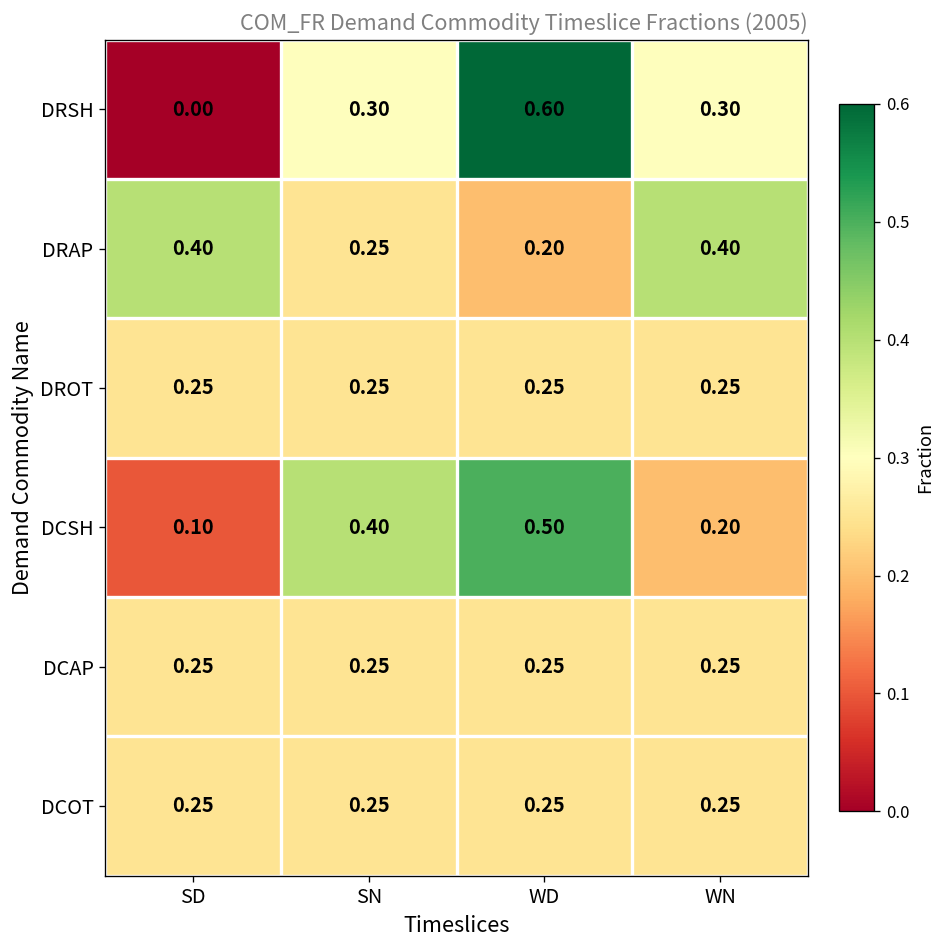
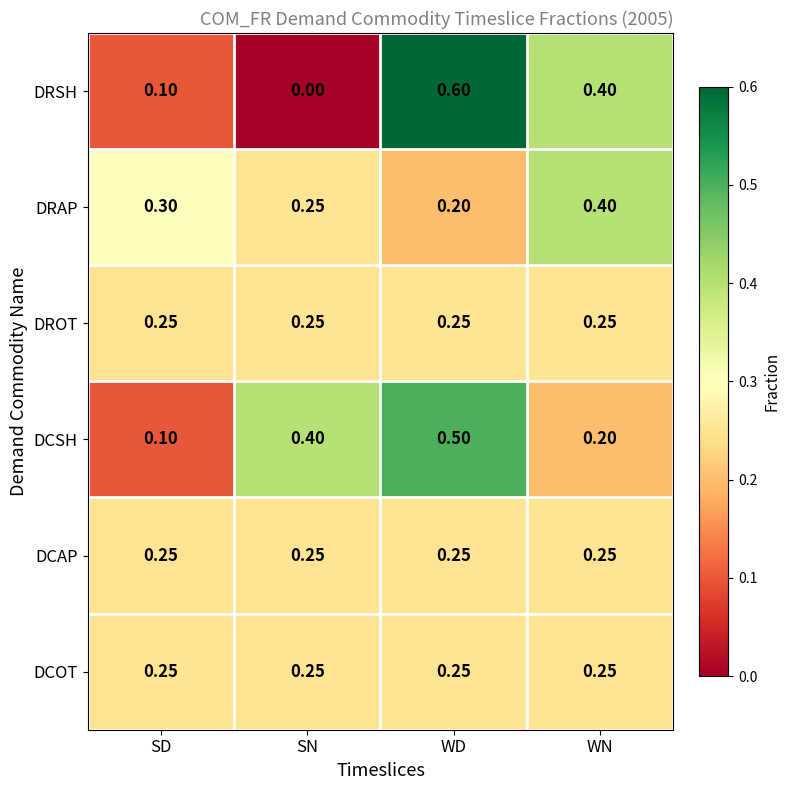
DRSH, SD: 0.00 -> 0.10
DRSH, SN: 0.30 -> 0.00
DRSH, WN: 0.30 -> 0.40
DRAP, SD: 0.40 -> 0.30
